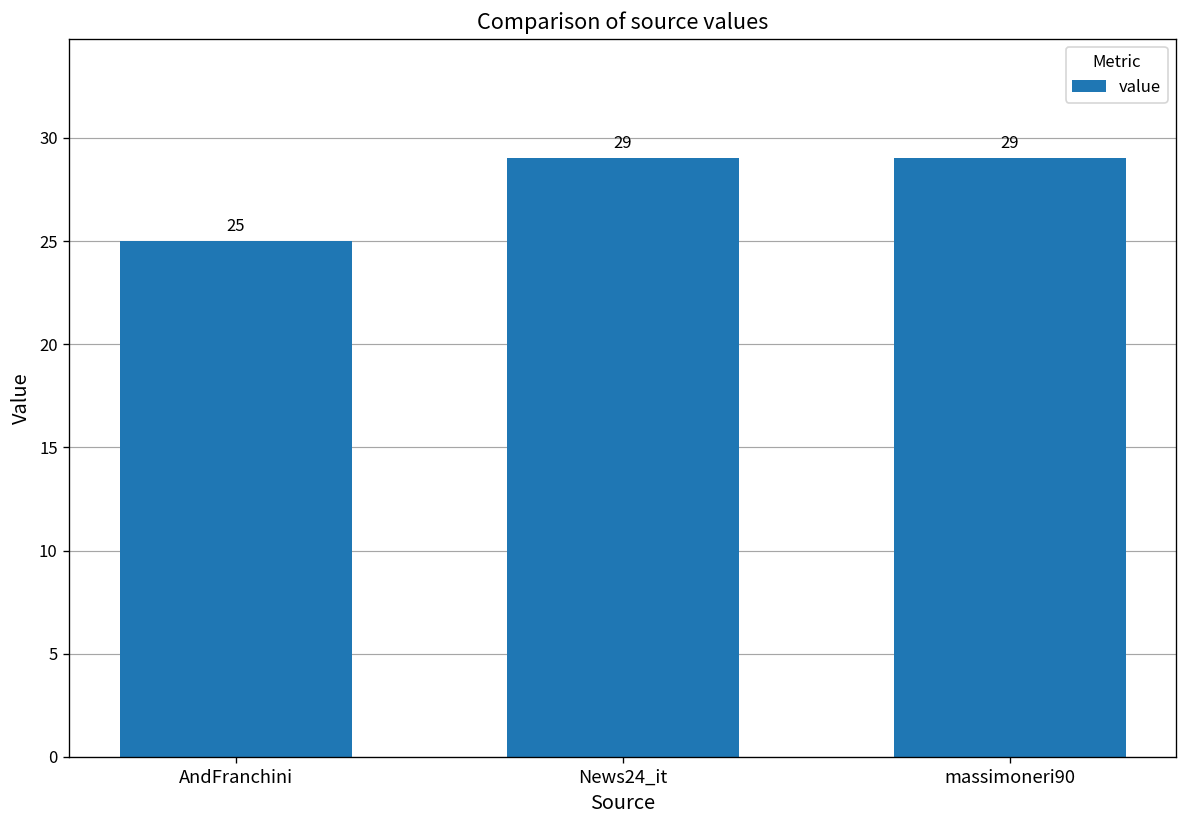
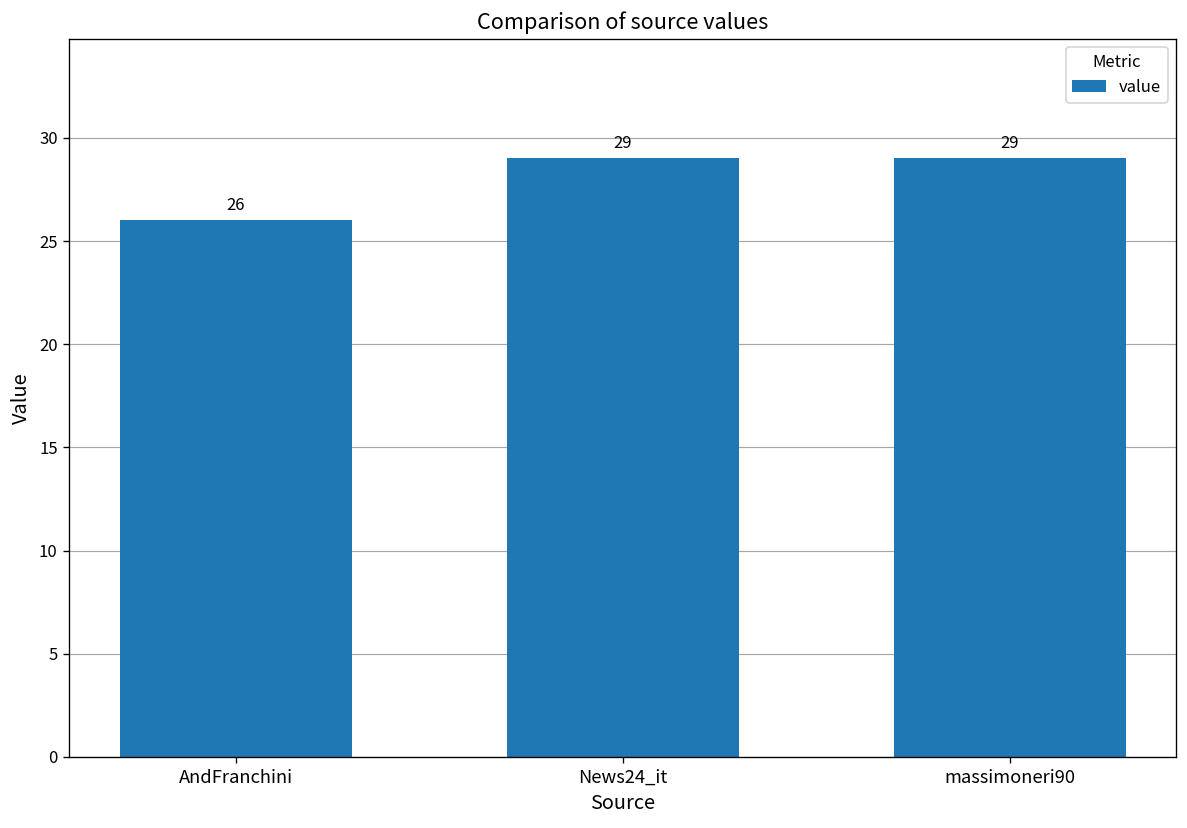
AndFranchini: 25 -> 26
